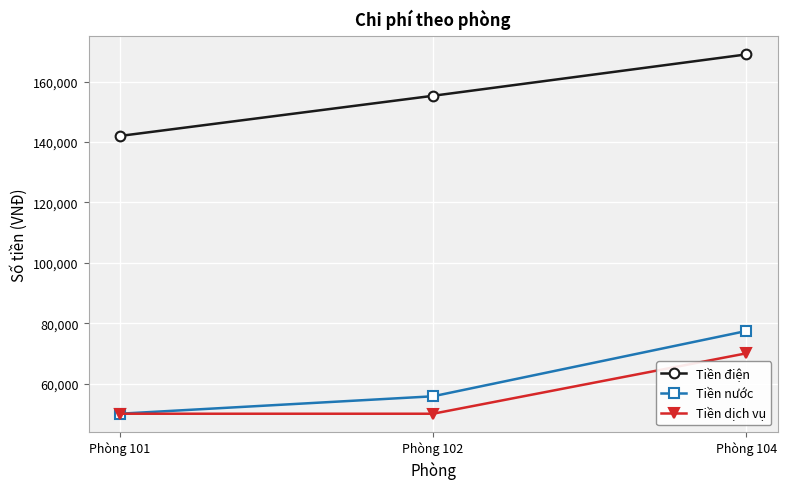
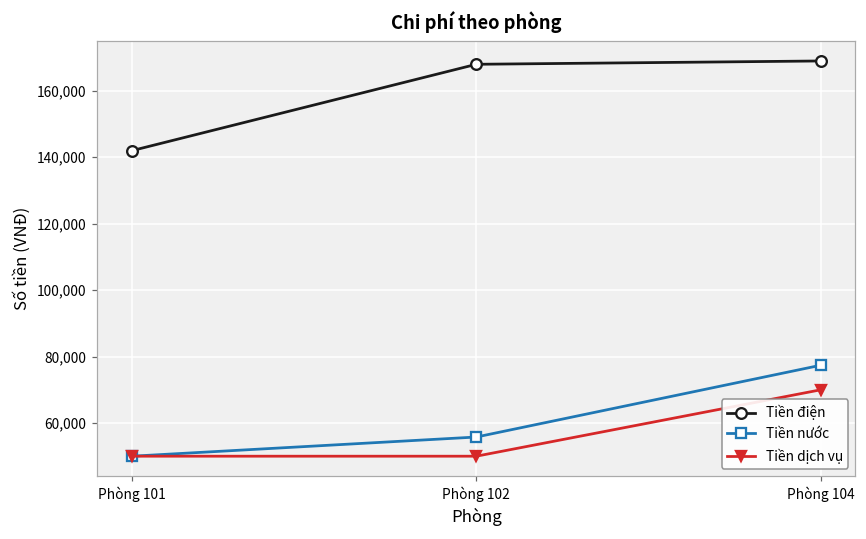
Tiền điện, Phòng 102: 155,000 -> 168,000
